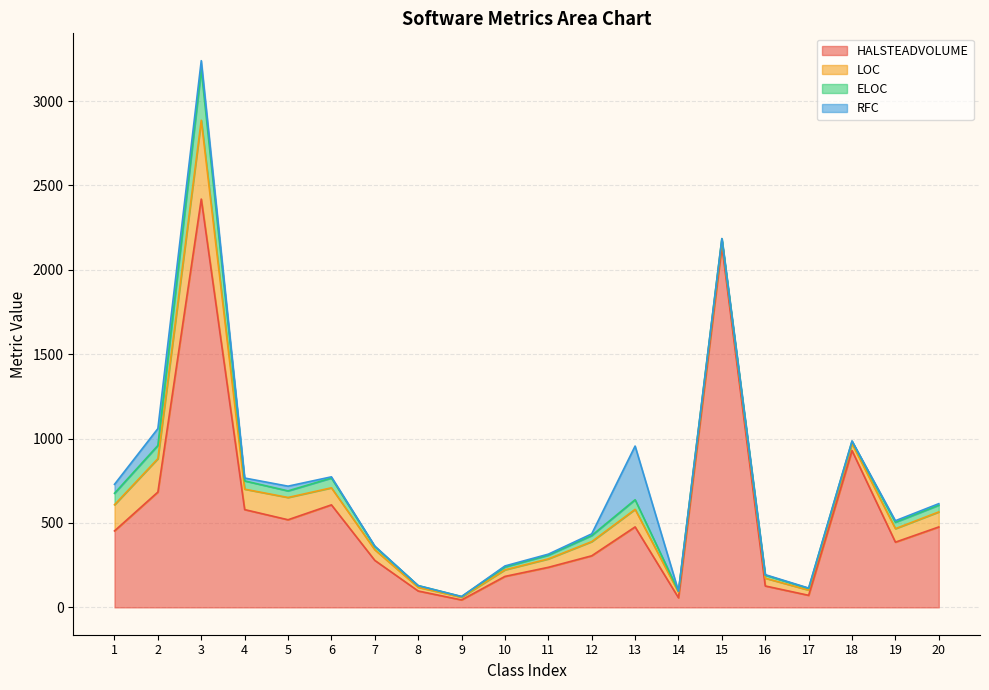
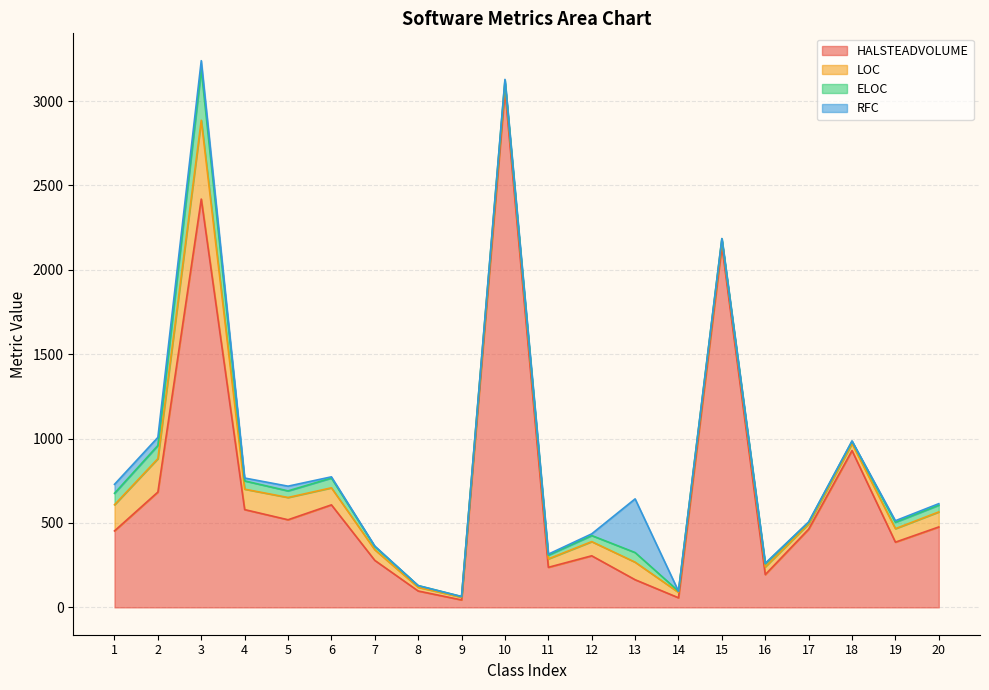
RFC, 2: 100 -> 50
HALSTEADVOLUME, 10: 180 -> 3070
HALSTEADVOLUME, 13: 480 -> 160
HALSTEADVOLUME, 16: 130 -> 190
HALSTEADVOLUME, 17: 70 -> 460
